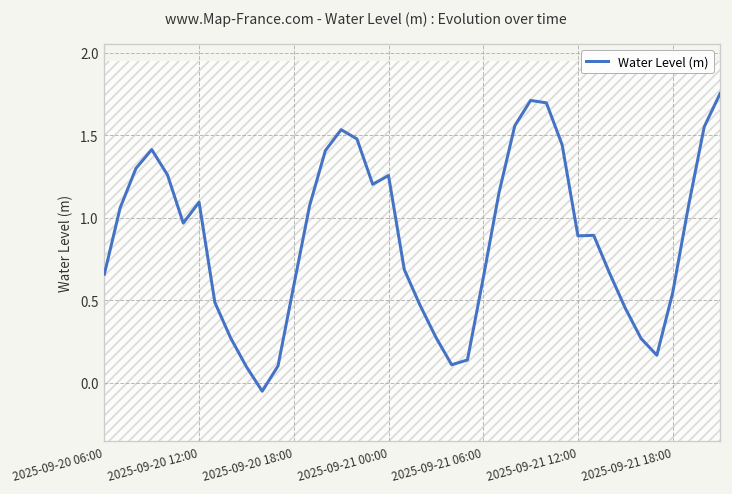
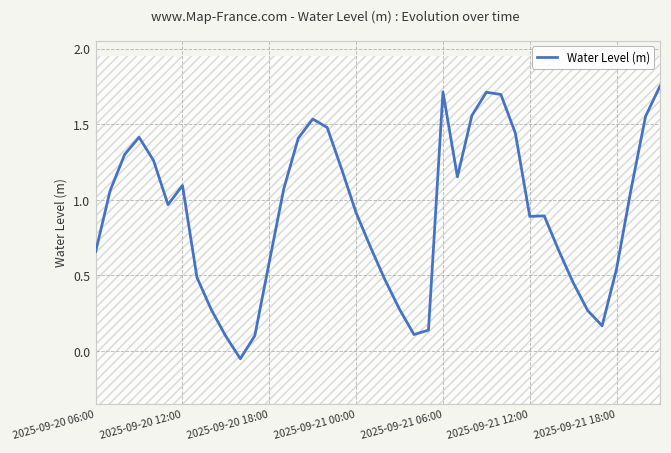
Water Level (m), 2025-09-21 00:00: 1.26 -> 0.91
Water Level (m), 2025-09-21 06:00: 0.63 -> 1.71
